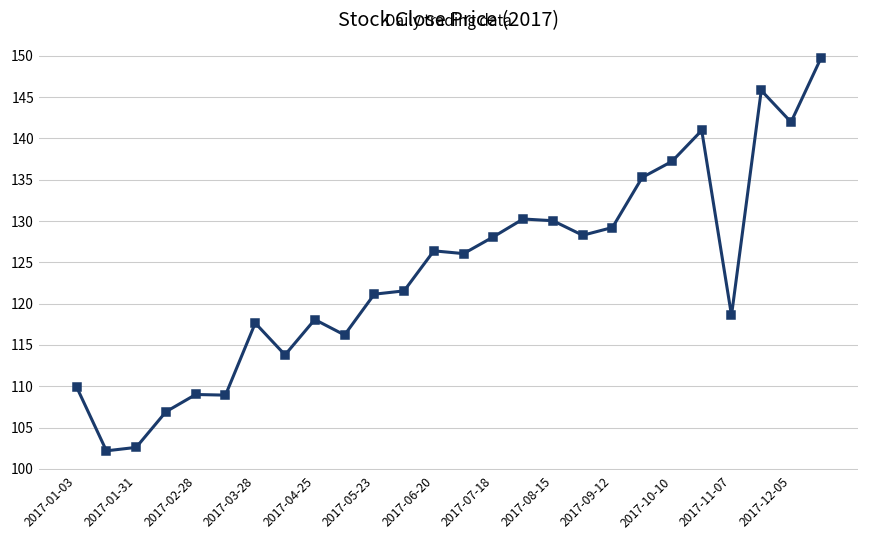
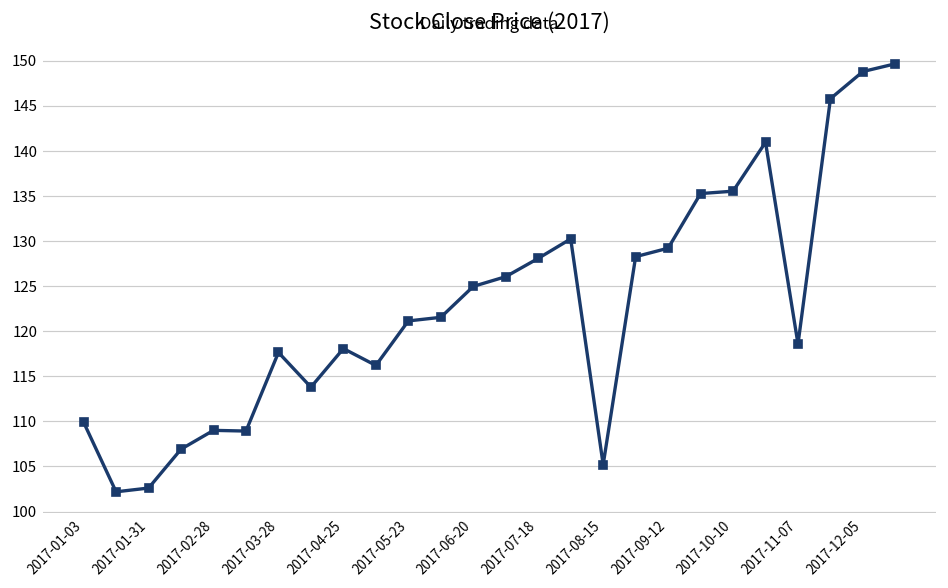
2017-06-20: 126 -> 125
2017-08-15: 130 -> 105
2017-10-10: 137 -> 136
2017-12-05: 142 -> 149
